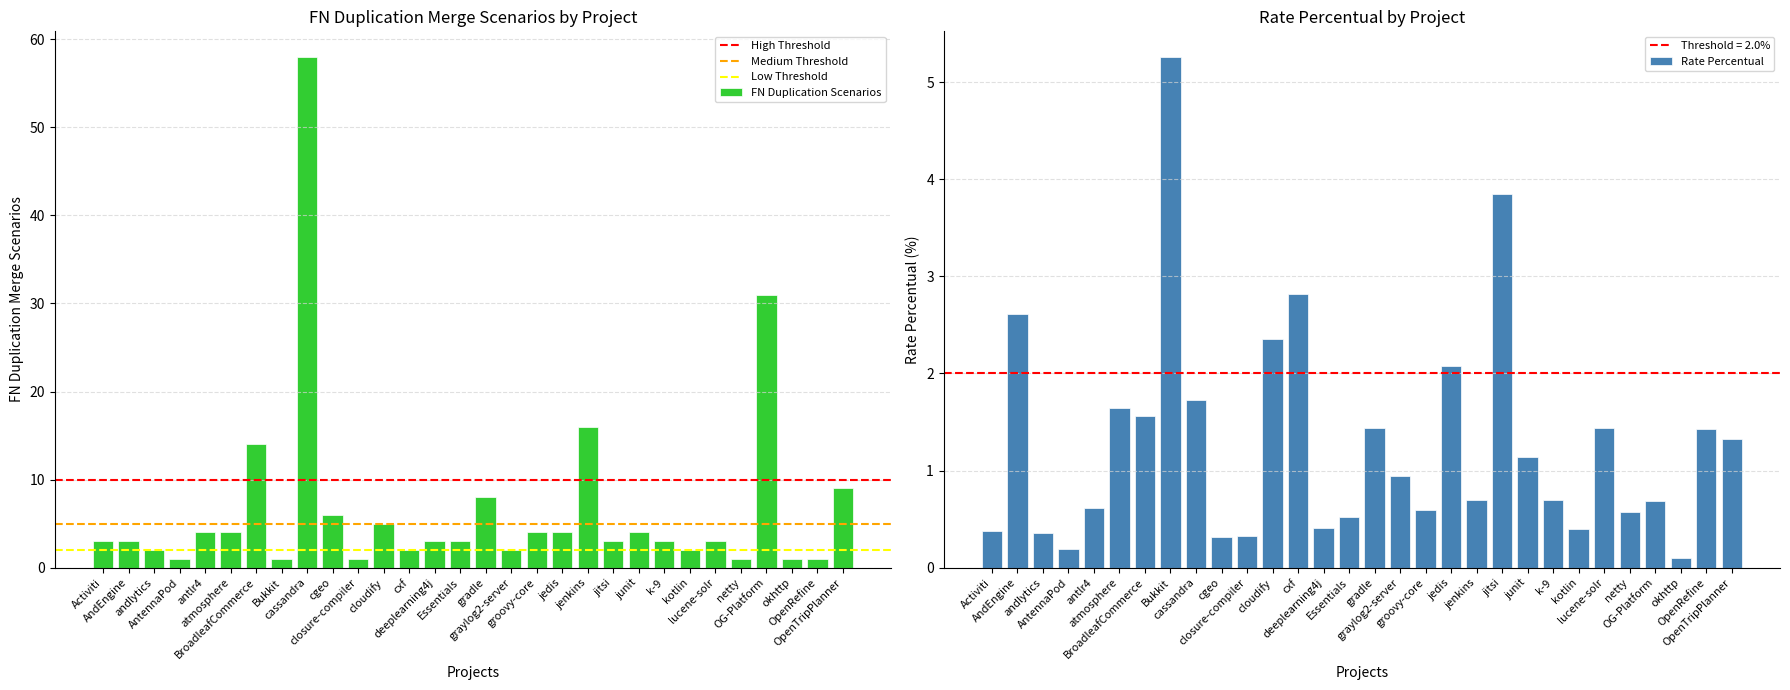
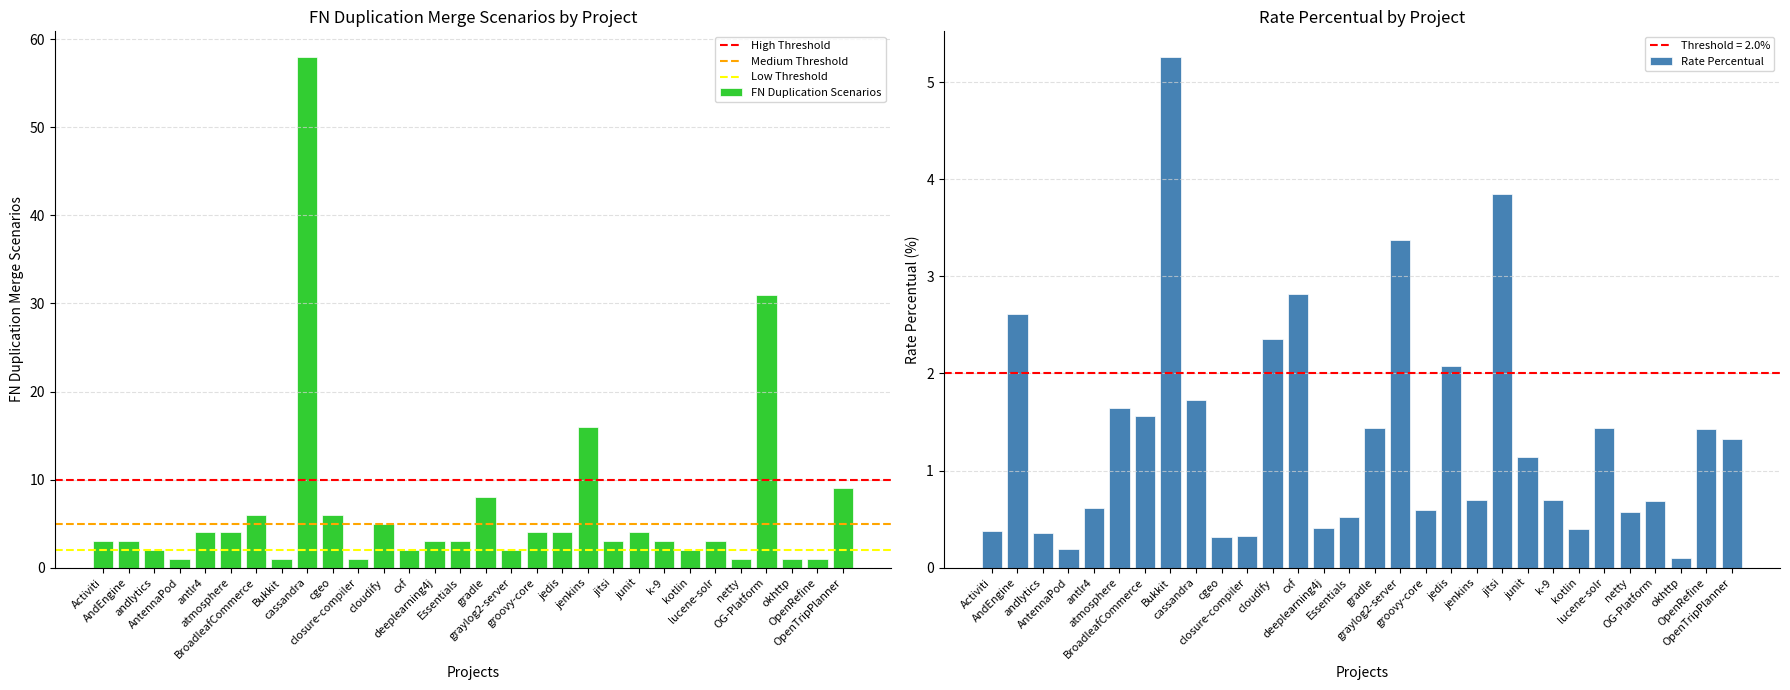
FN Duplication Merge Scenarios by Project, BroadleafCommerce: 14 -> 6
Rate Percentual by Project, graylog2-server: 0.9 -> 3.4
